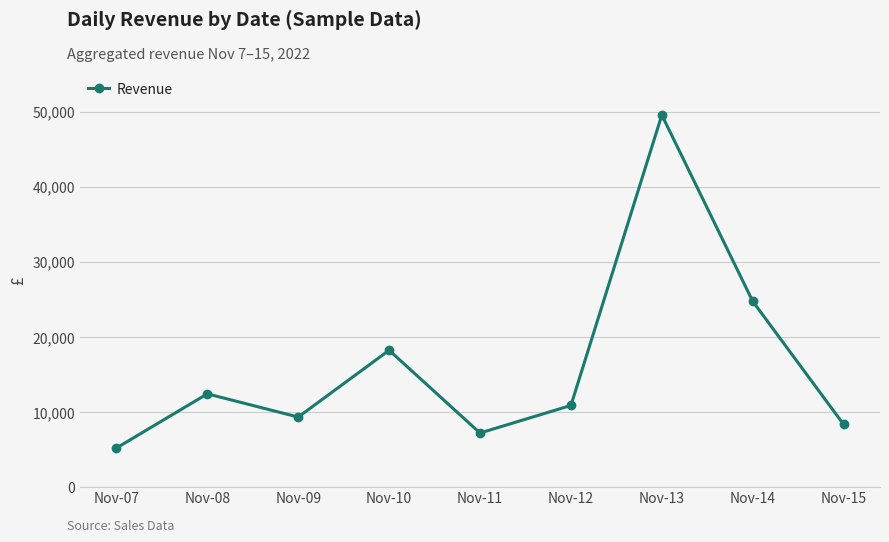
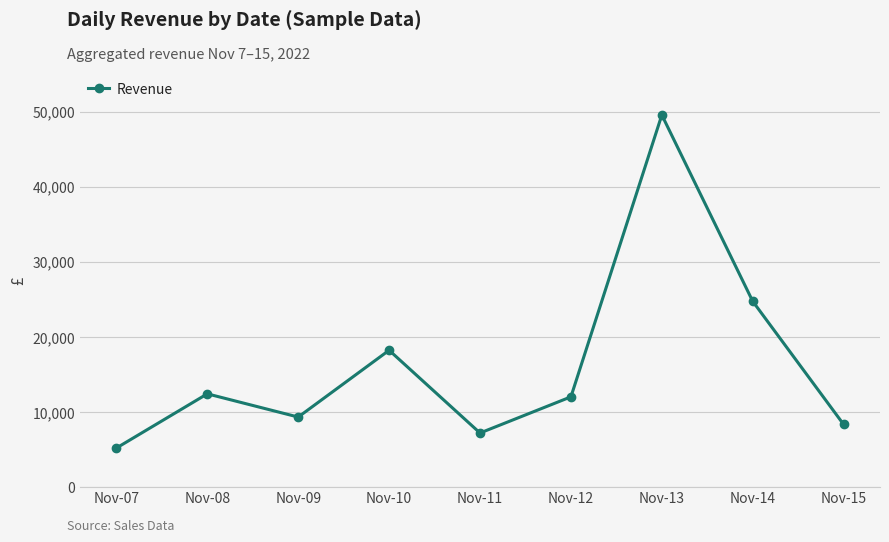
Nov-12: 11,000 -> 12,000
